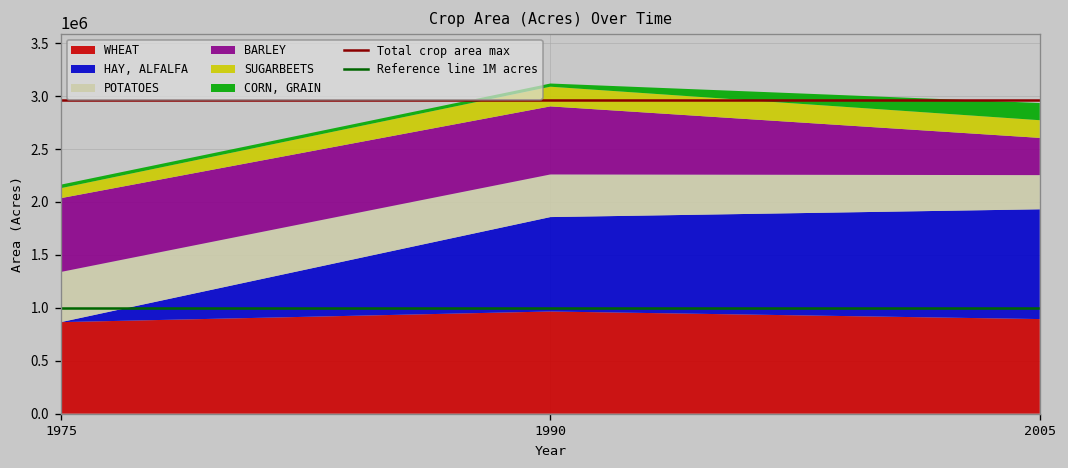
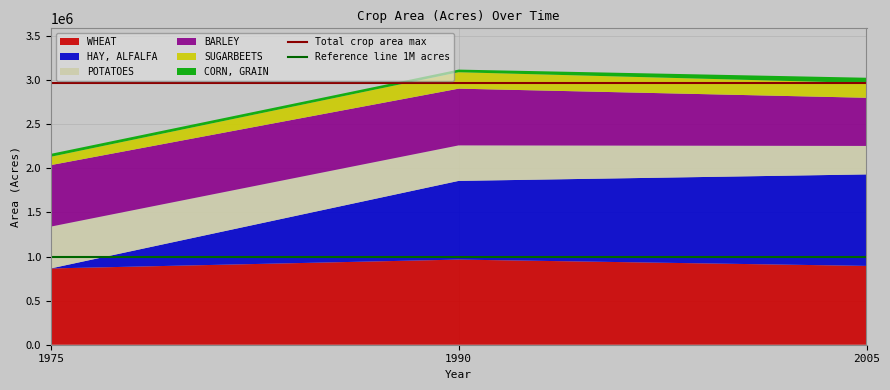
BARLEY, 2005: 400000 -> 500000
CORN, GRAIN, 2005: 200000 -> 100000
